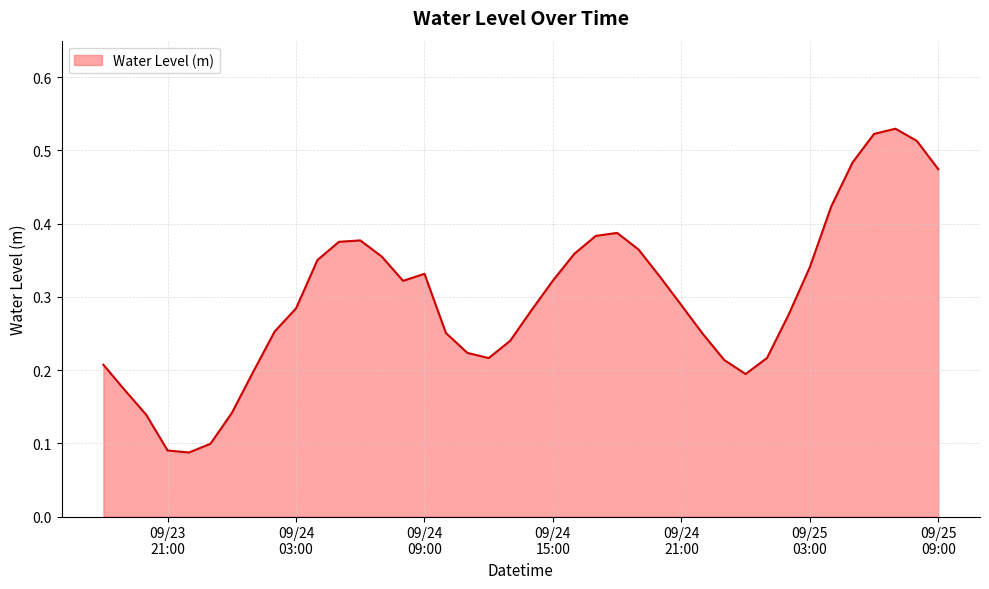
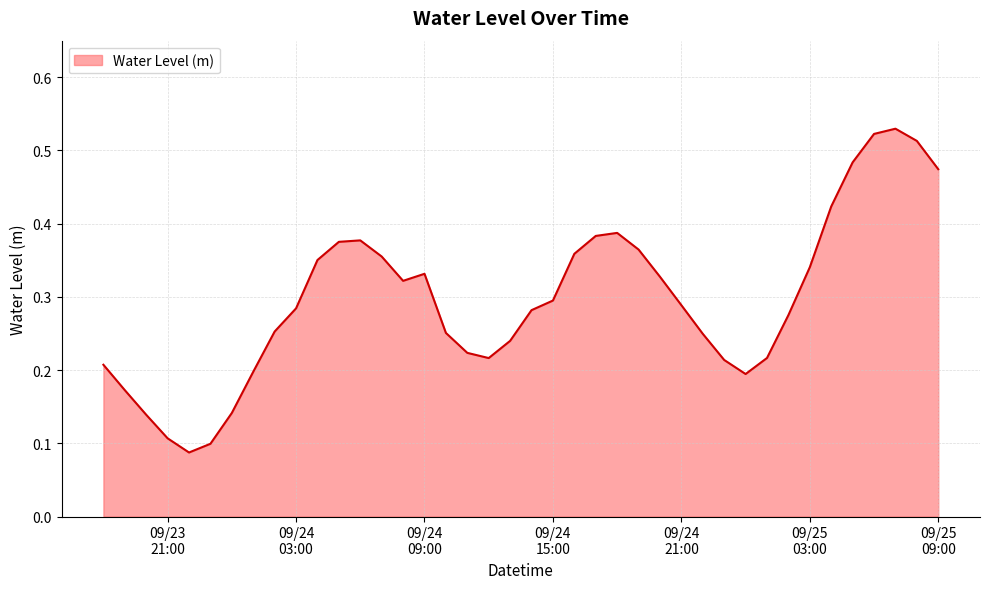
09/23 21:00: 0.09 -> 0.11
09/24 15:00: 0.32 -> 0.30
